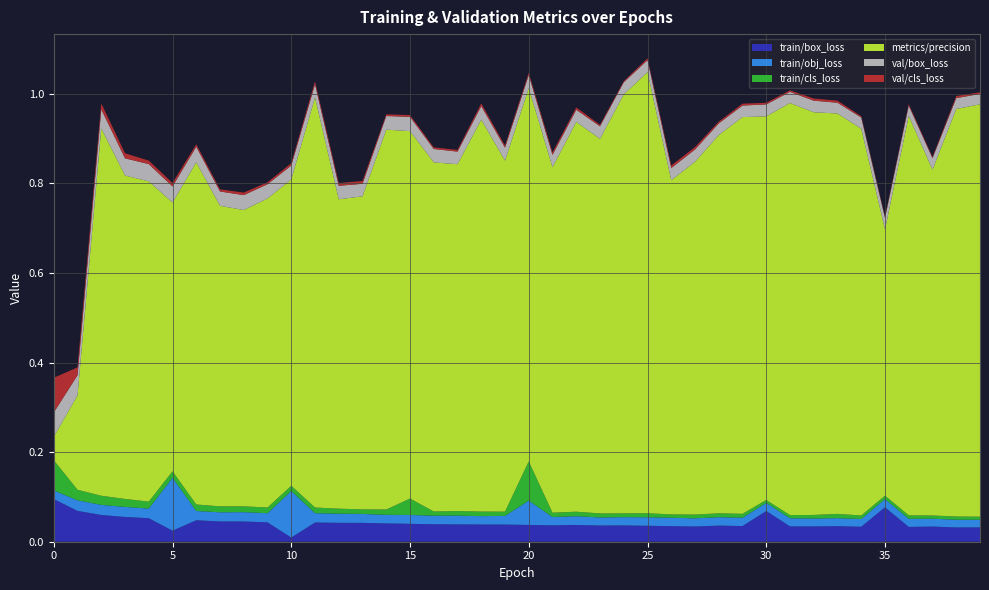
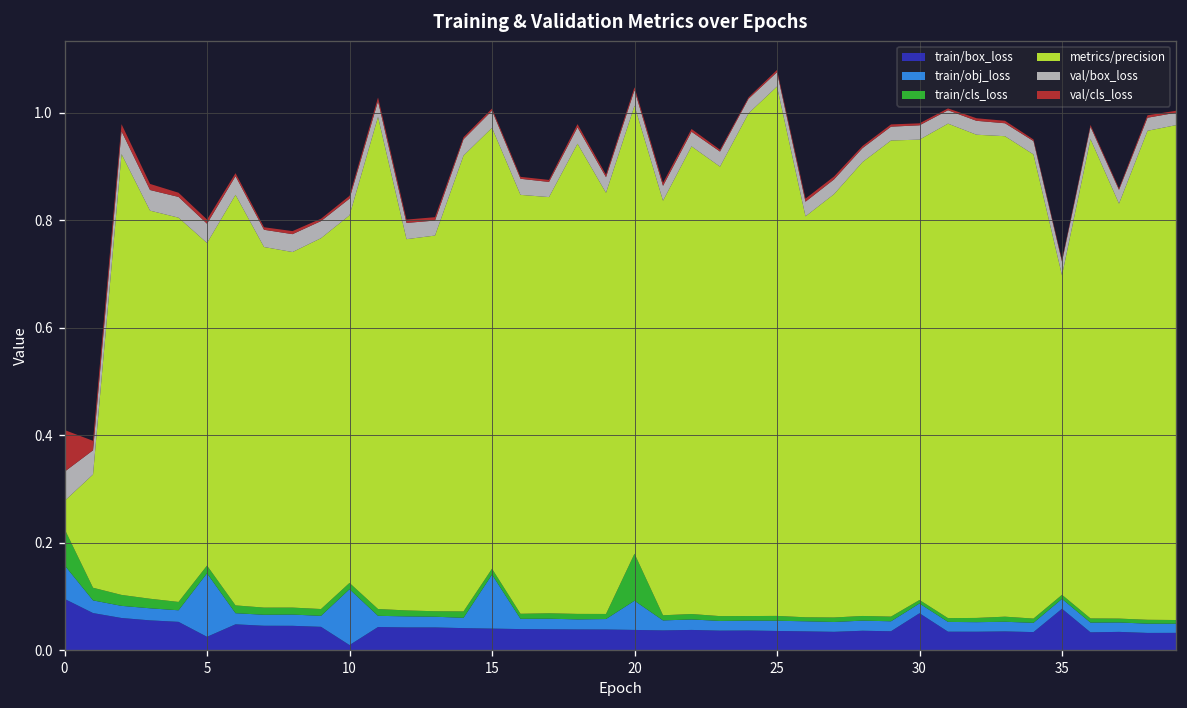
train/obj_loss, 0: 0.02 -> 0.06
train/obj_loss, 15: 0.02 -> 0.10
train/cls_loss, 15: 0.04 -> 0.01
